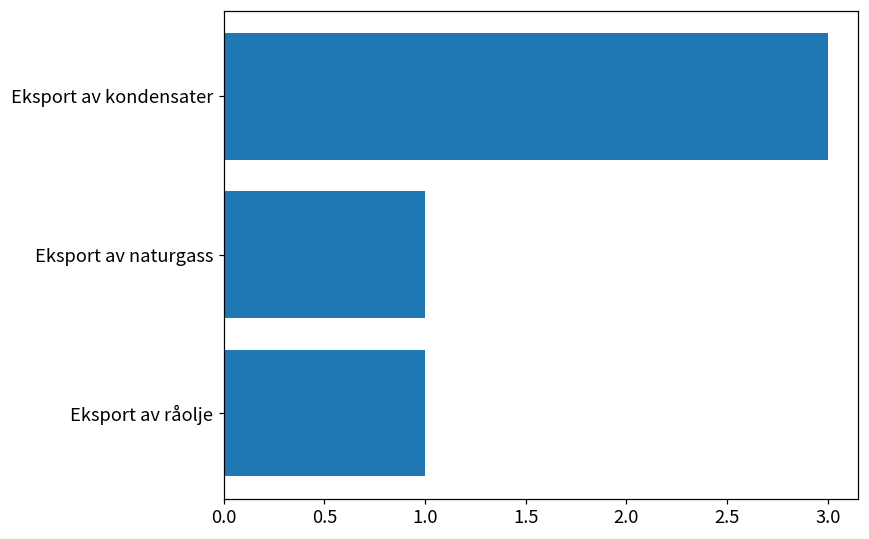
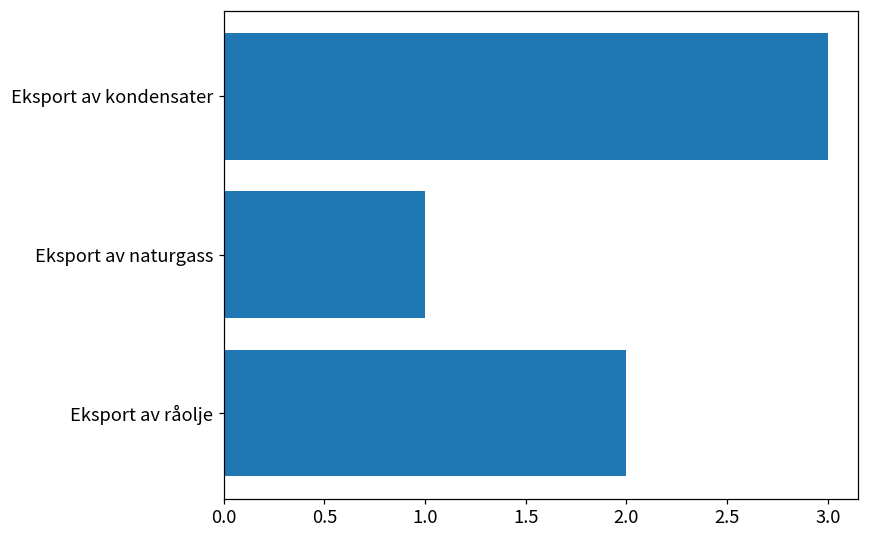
Eksport av råolje: 1 -> 2
